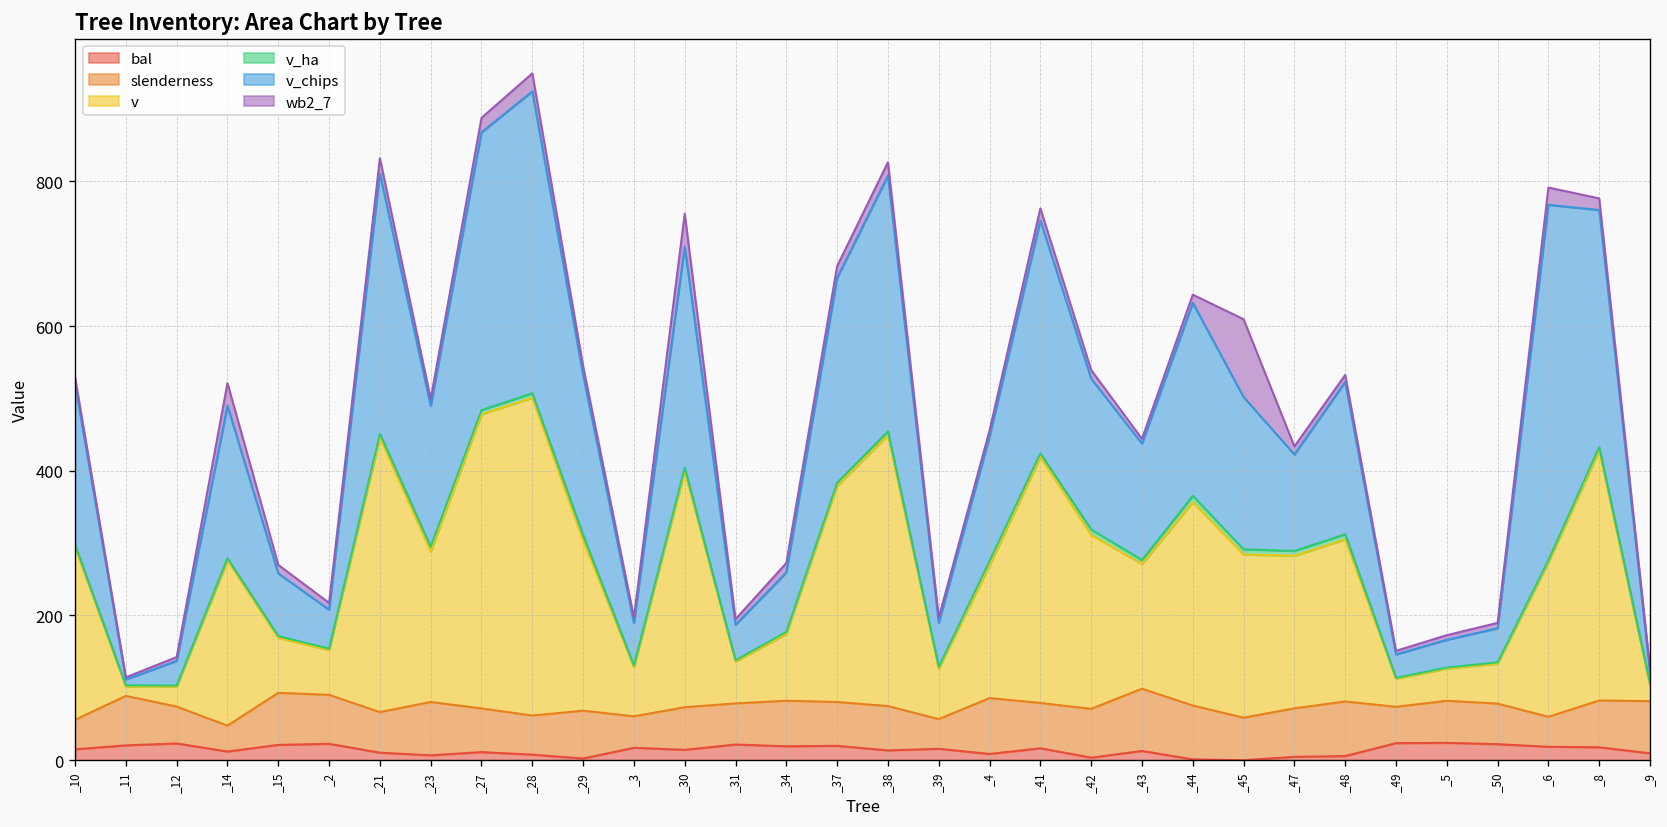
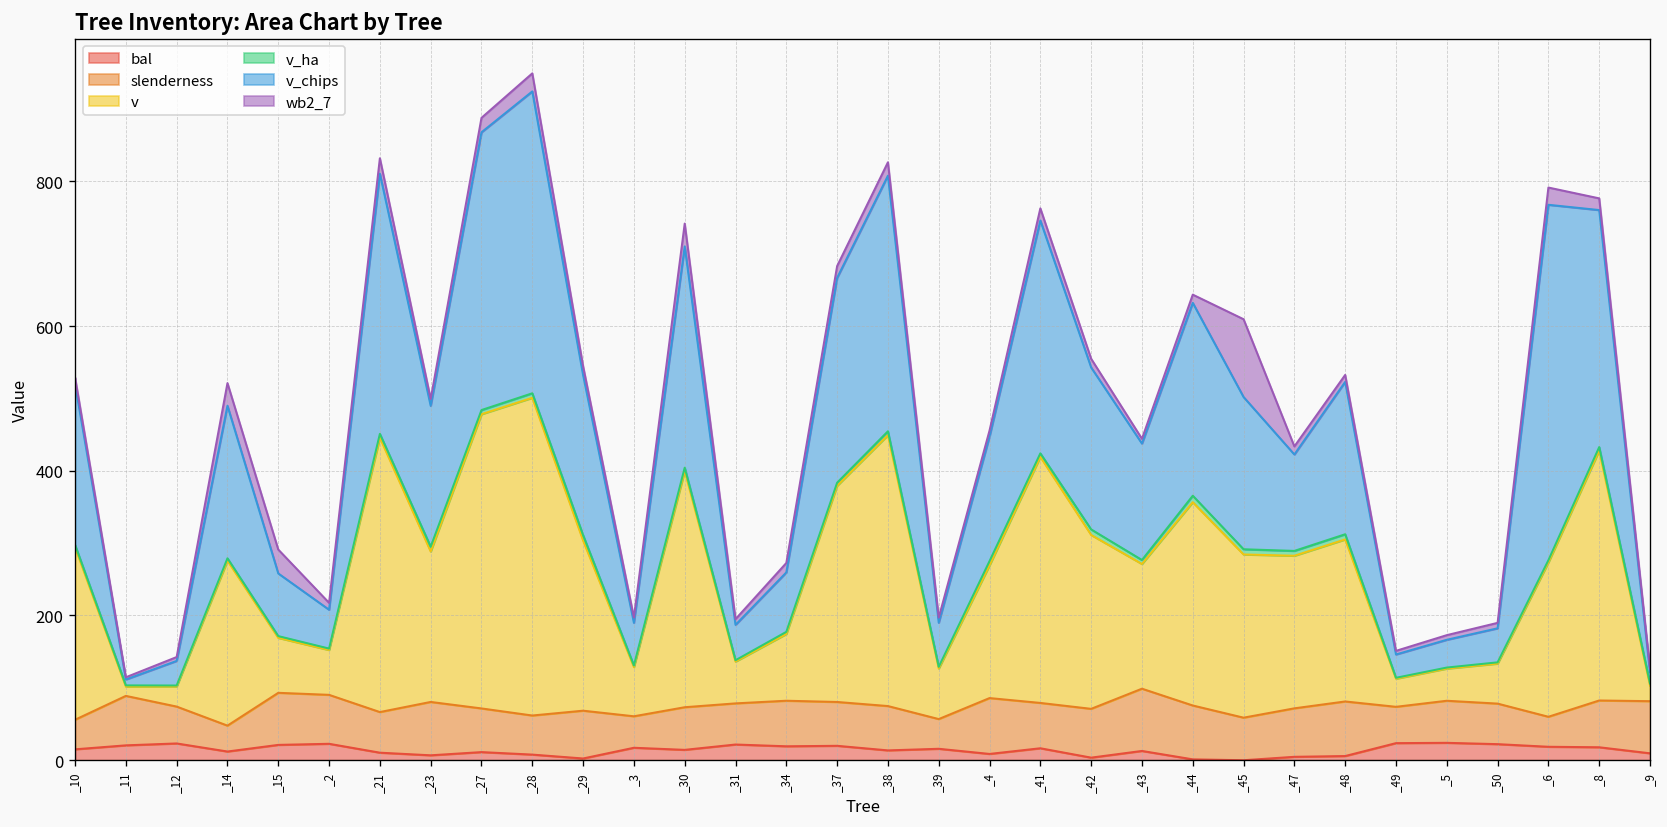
wb2_7, _15: 10 -> 30
wb2_7, _30: 50 -> 30
v_chips, _42: 210 -> 220
